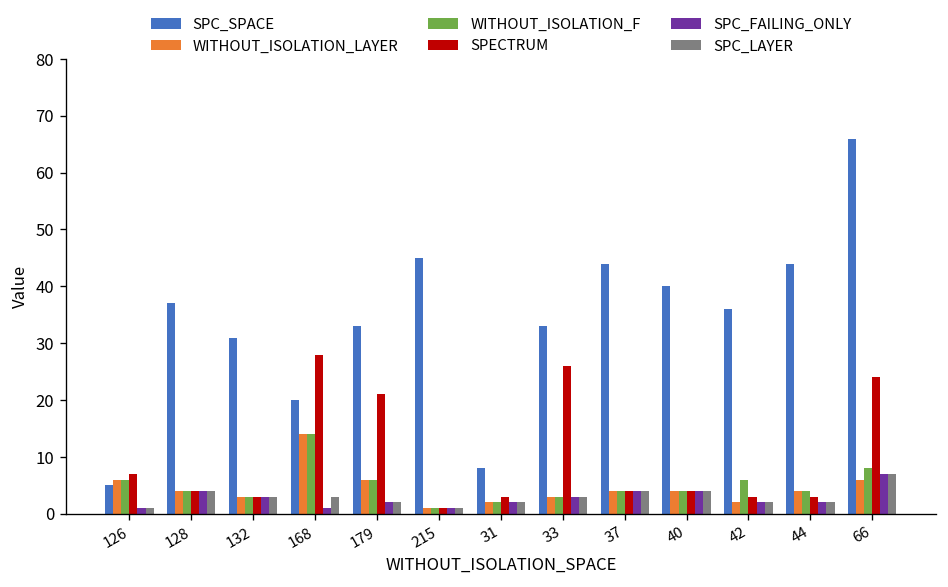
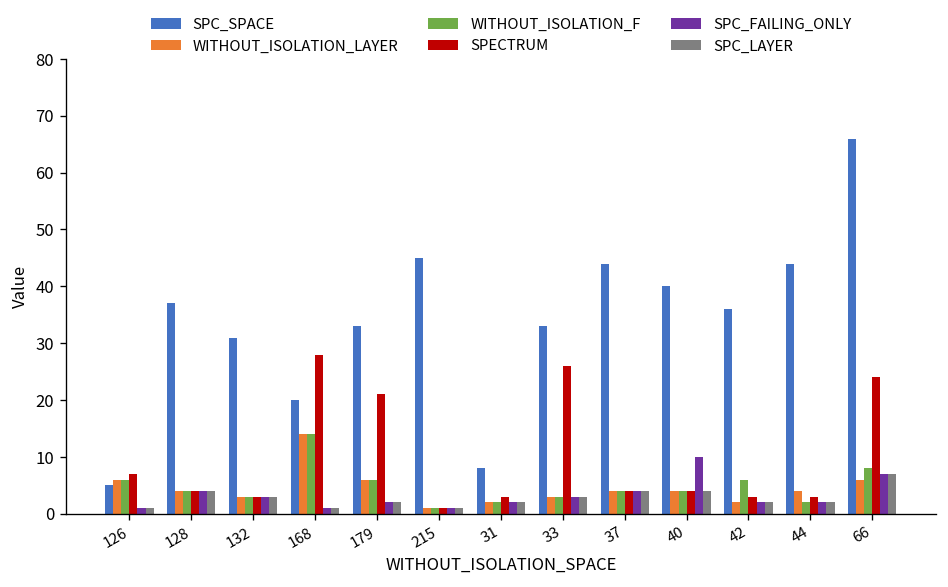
SPC_LAYER, 168: 3 -> 1
SPC_FAILING_ONLY, 40: 4 -> 10
WITHOUT_ISOLATION_F, 44: 4 -> 2
